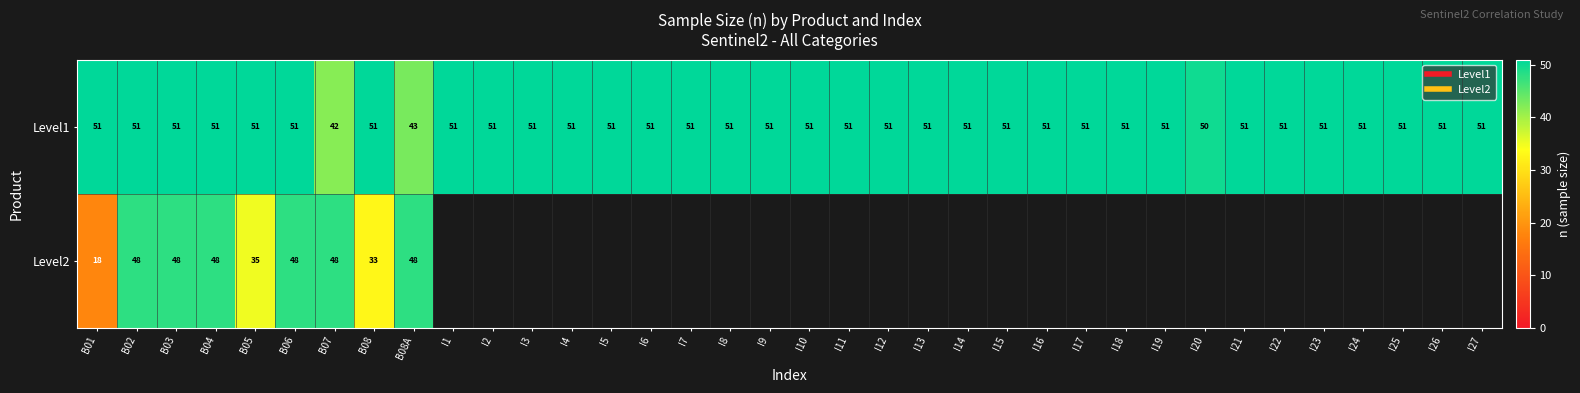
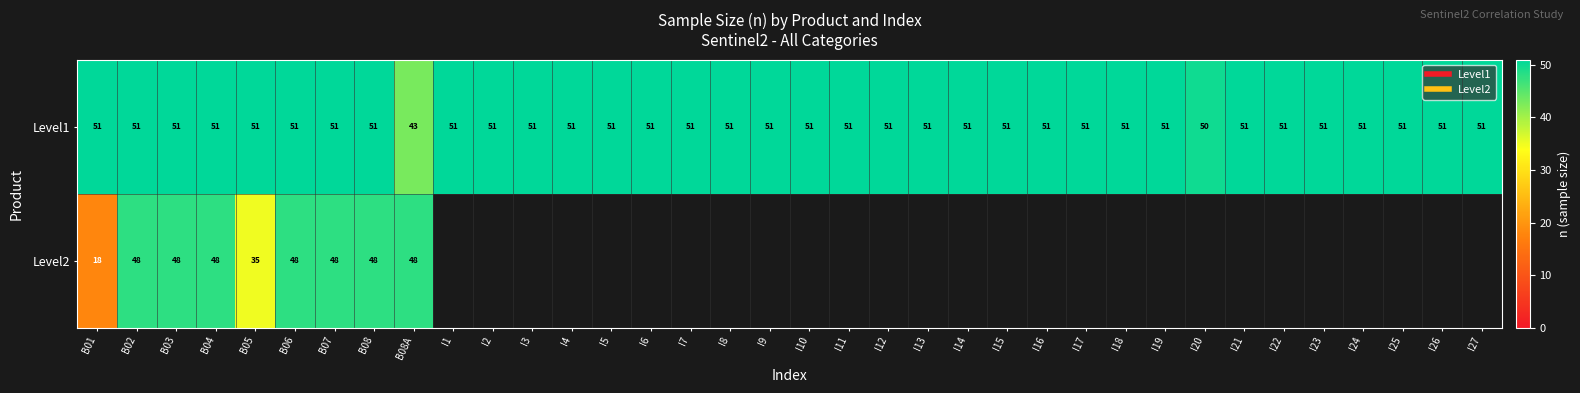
Level1, B07: 42 -> 51
Level2, B08: 33 -> 48
